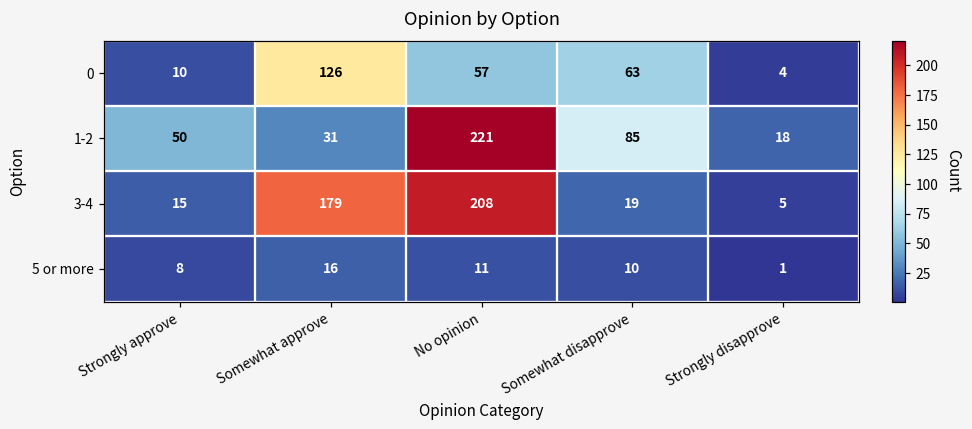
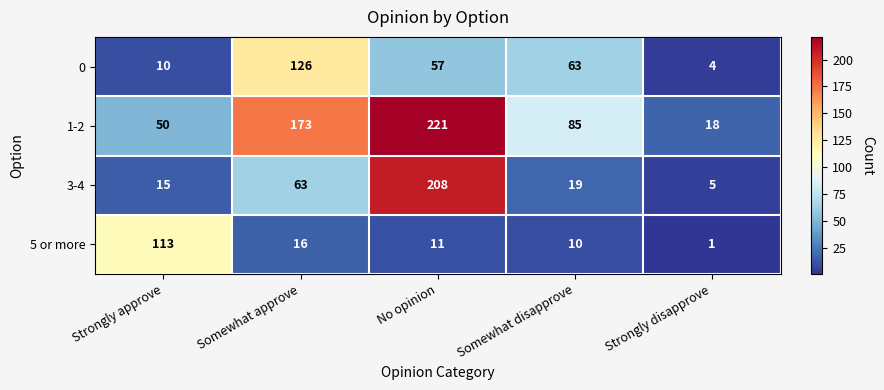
1-2, Somewhat approve: 31 -> 173
3-4, Somewhat approve: 179 -> 63
5 or more, Strongly approve: 8 -> 113
